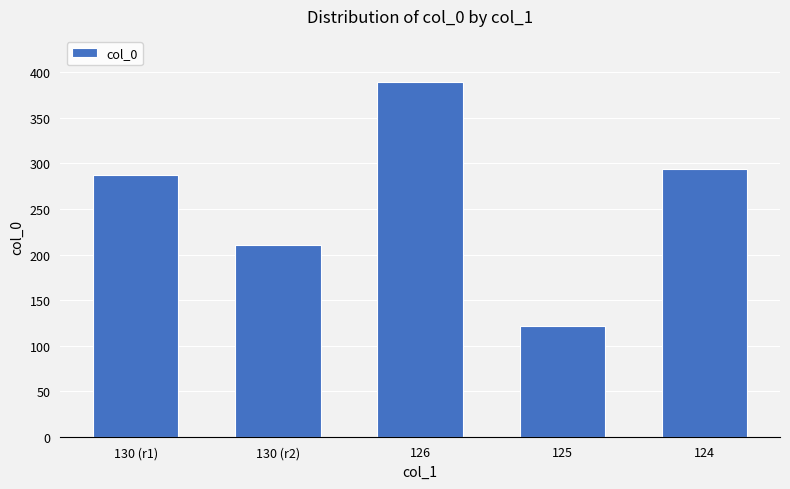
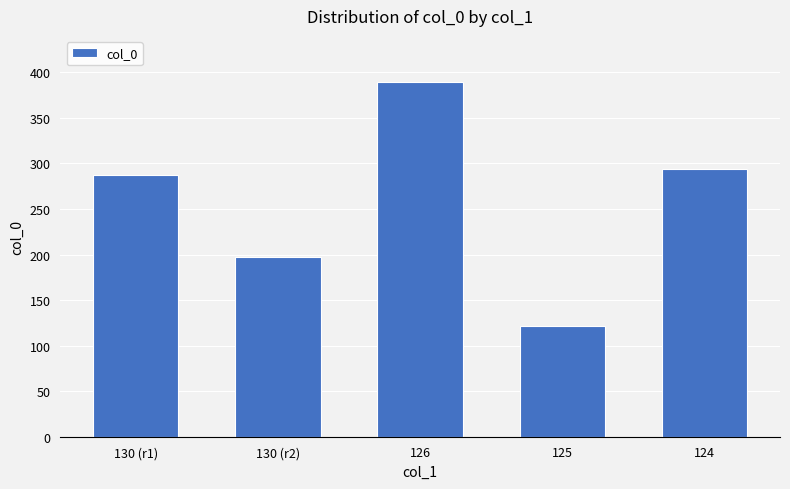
130 (r2): 210 -> 200
